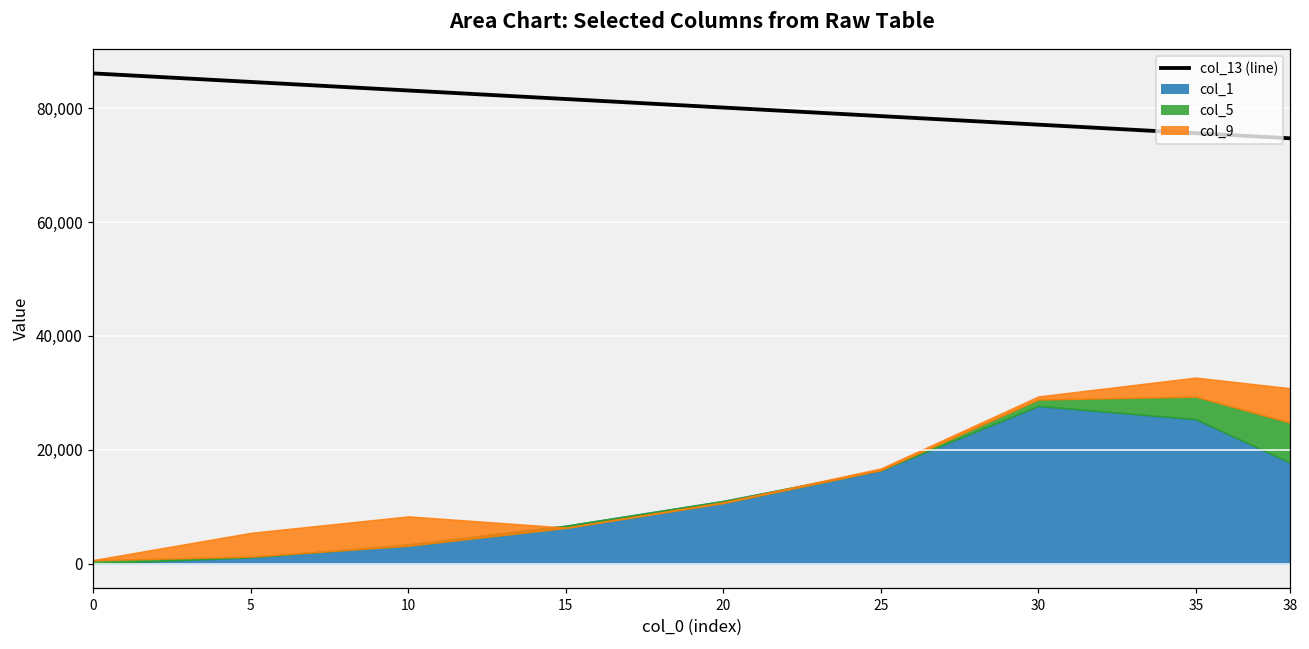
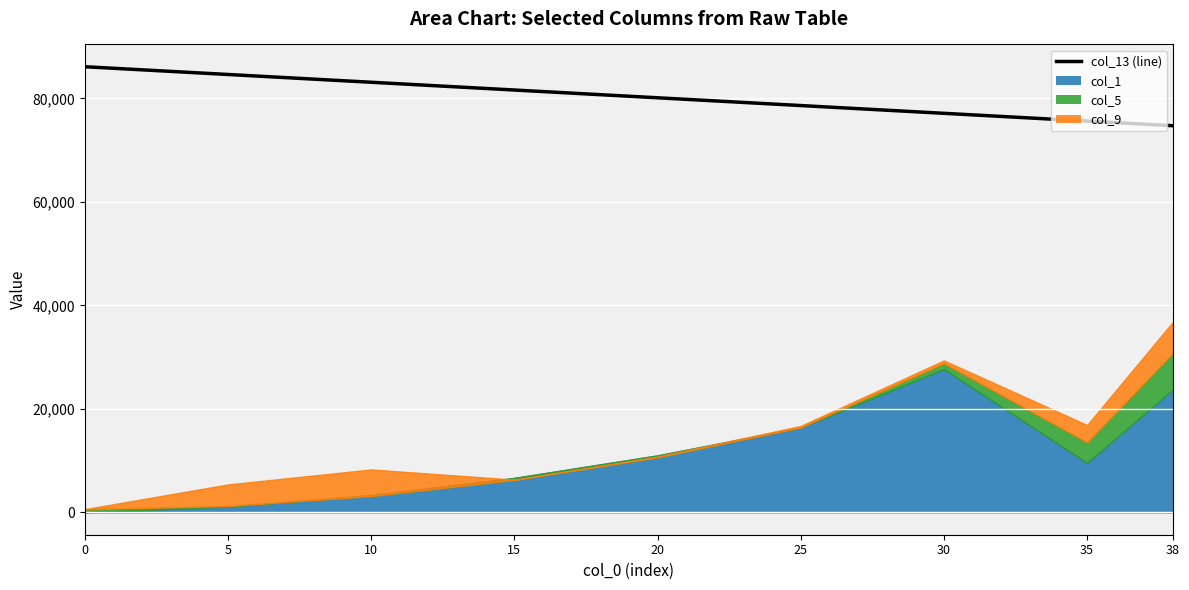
col_1, 35: 25,000 -> 10,000
col_1, 38: 18,000 -> 24,000
